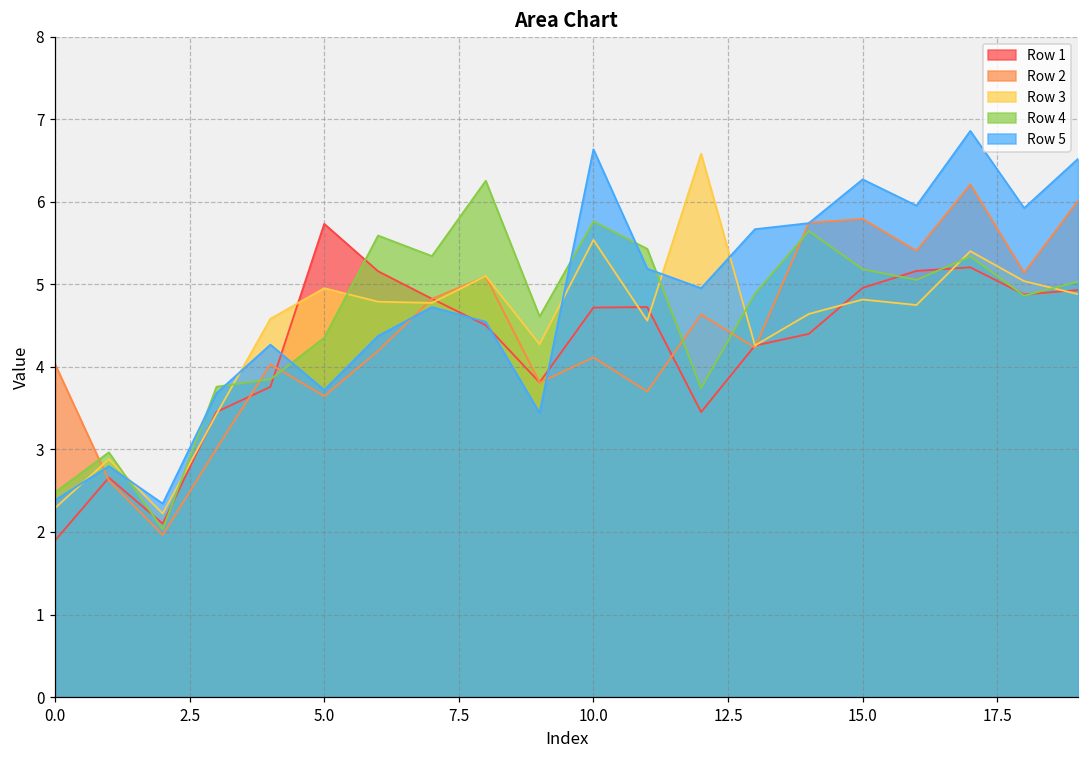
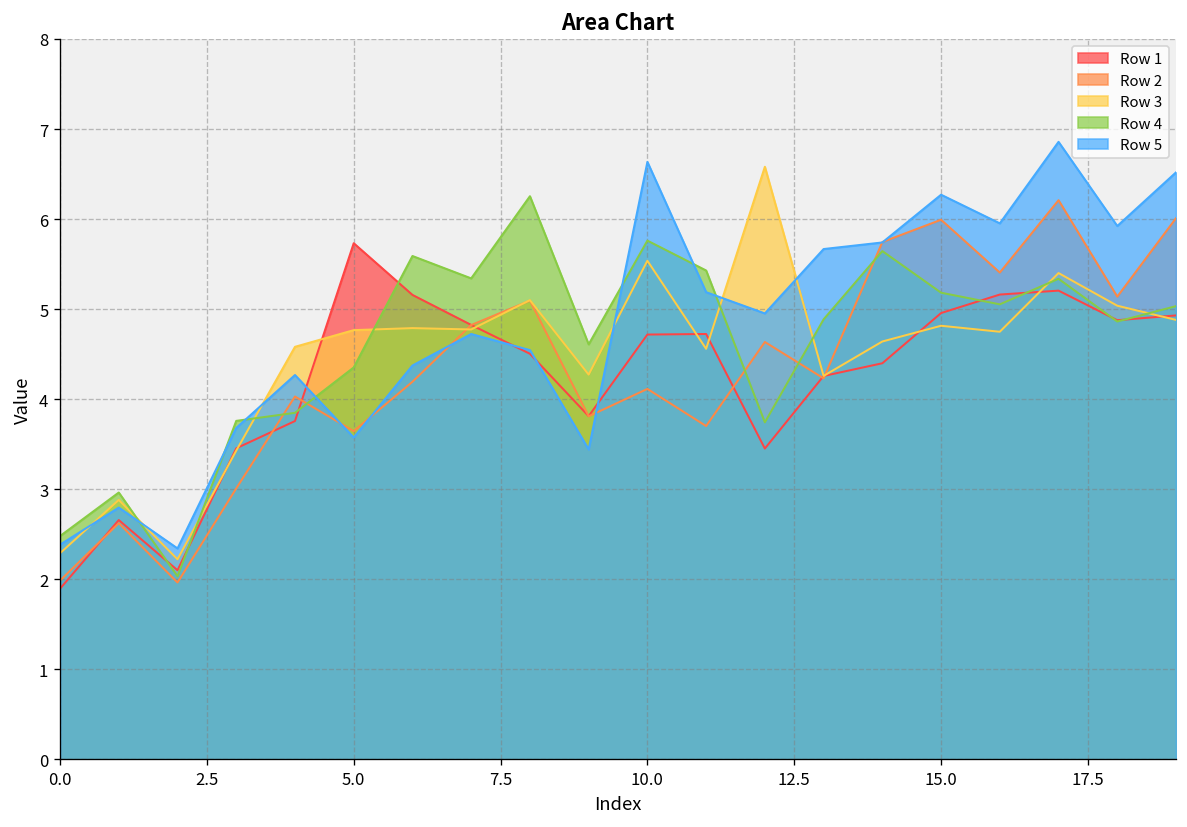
Row 2, 0.0: 4.0 -> 2.0
Row 3, 5.0: 5.0 -> 4.8
Row 5, 5.0: 3.7 -> 3.6
Row 2, 15.0: 5.8 -> 6.0
